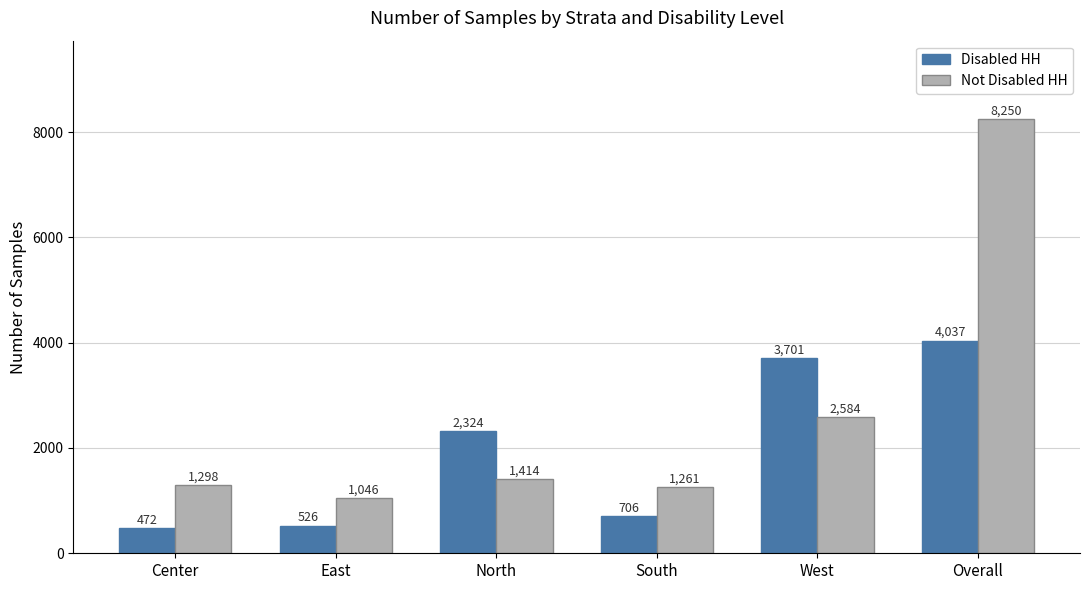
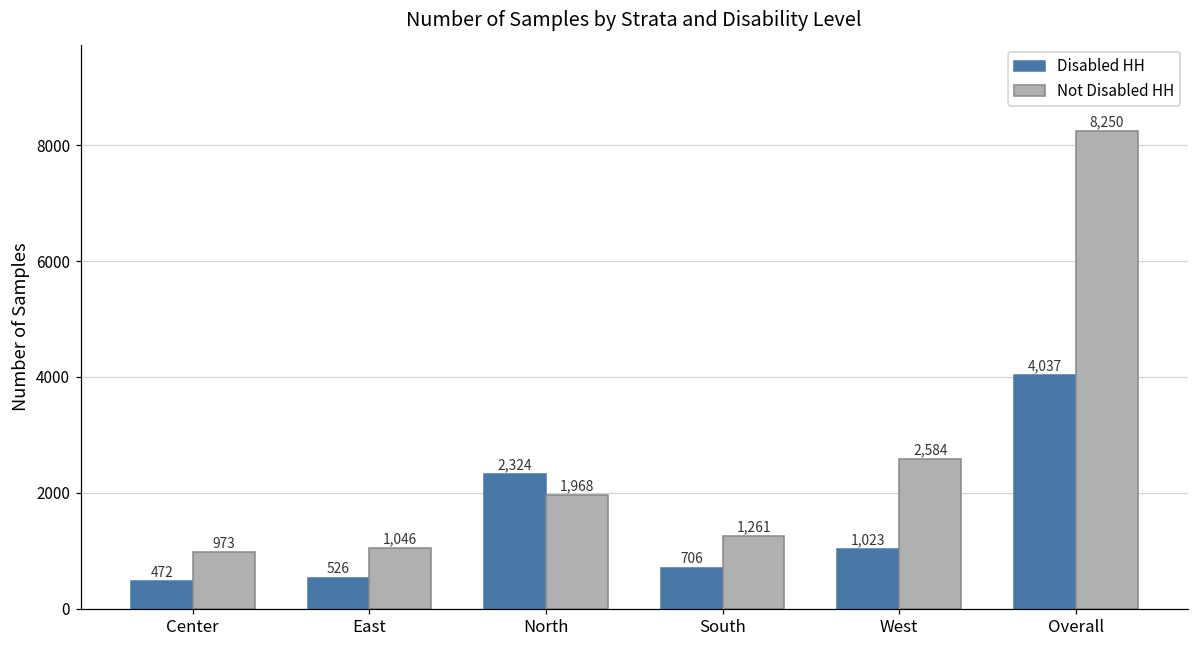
Not Disabled HH, Center: 1,298 -> 973
Not Disabled HH, North: 1,414 -> 1,968
Disabled HH, West: 3,701 -> 1,023
